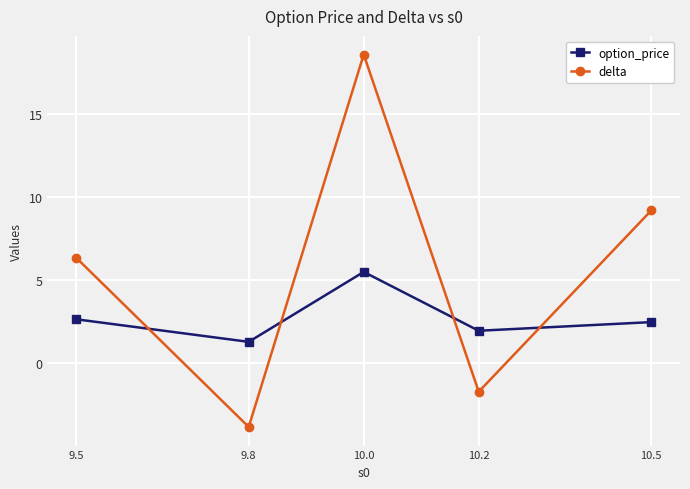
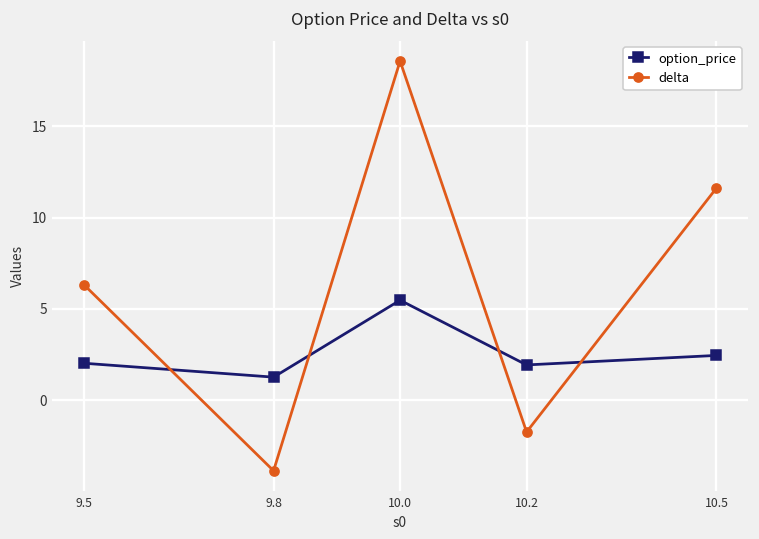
option_price, 9.5: 2.6 -> 2.0
delta, 10.5: 9.2 -> 11.6
